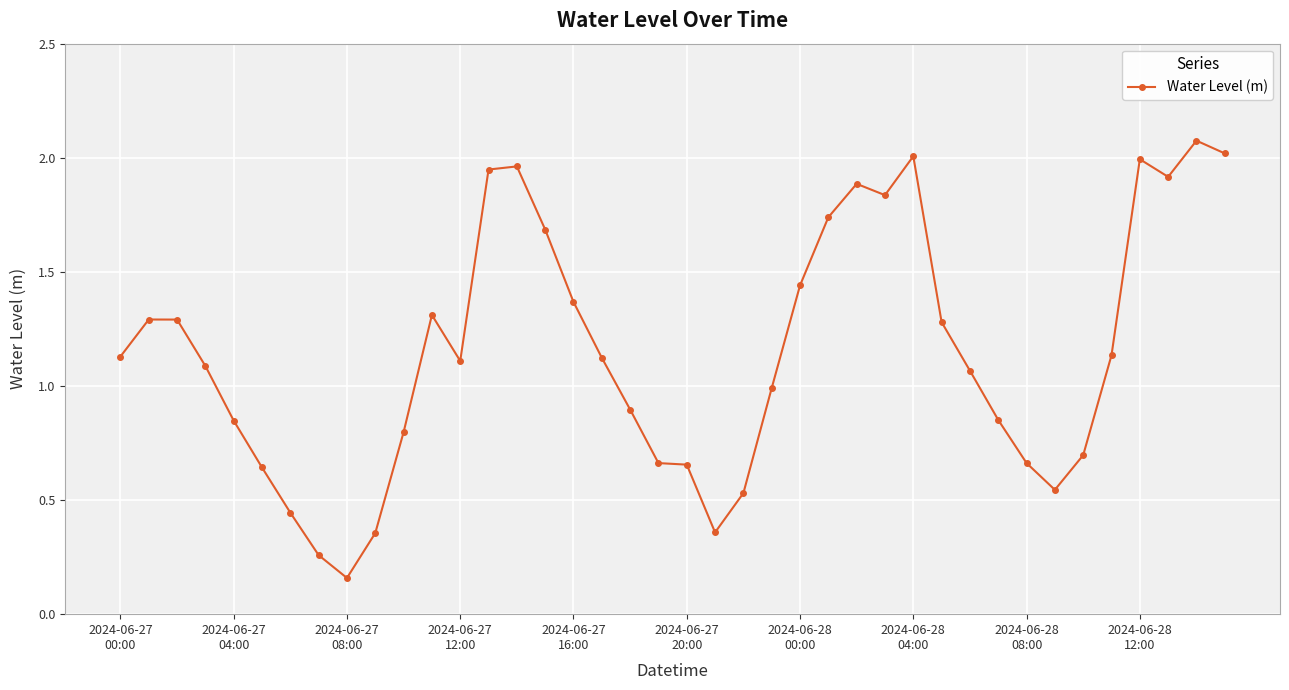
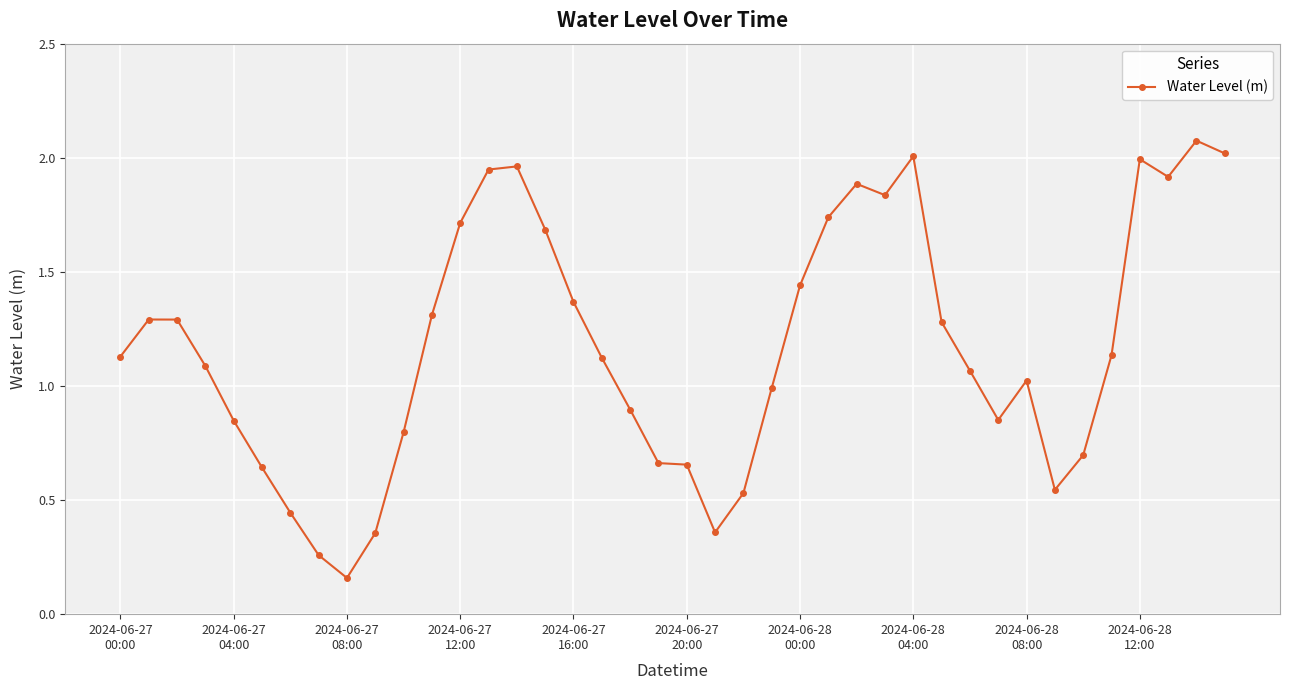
2024-06-27 12:00: 1.11 -> 1.71
2024-06-28 08:00: 0.66 -> 1.02
